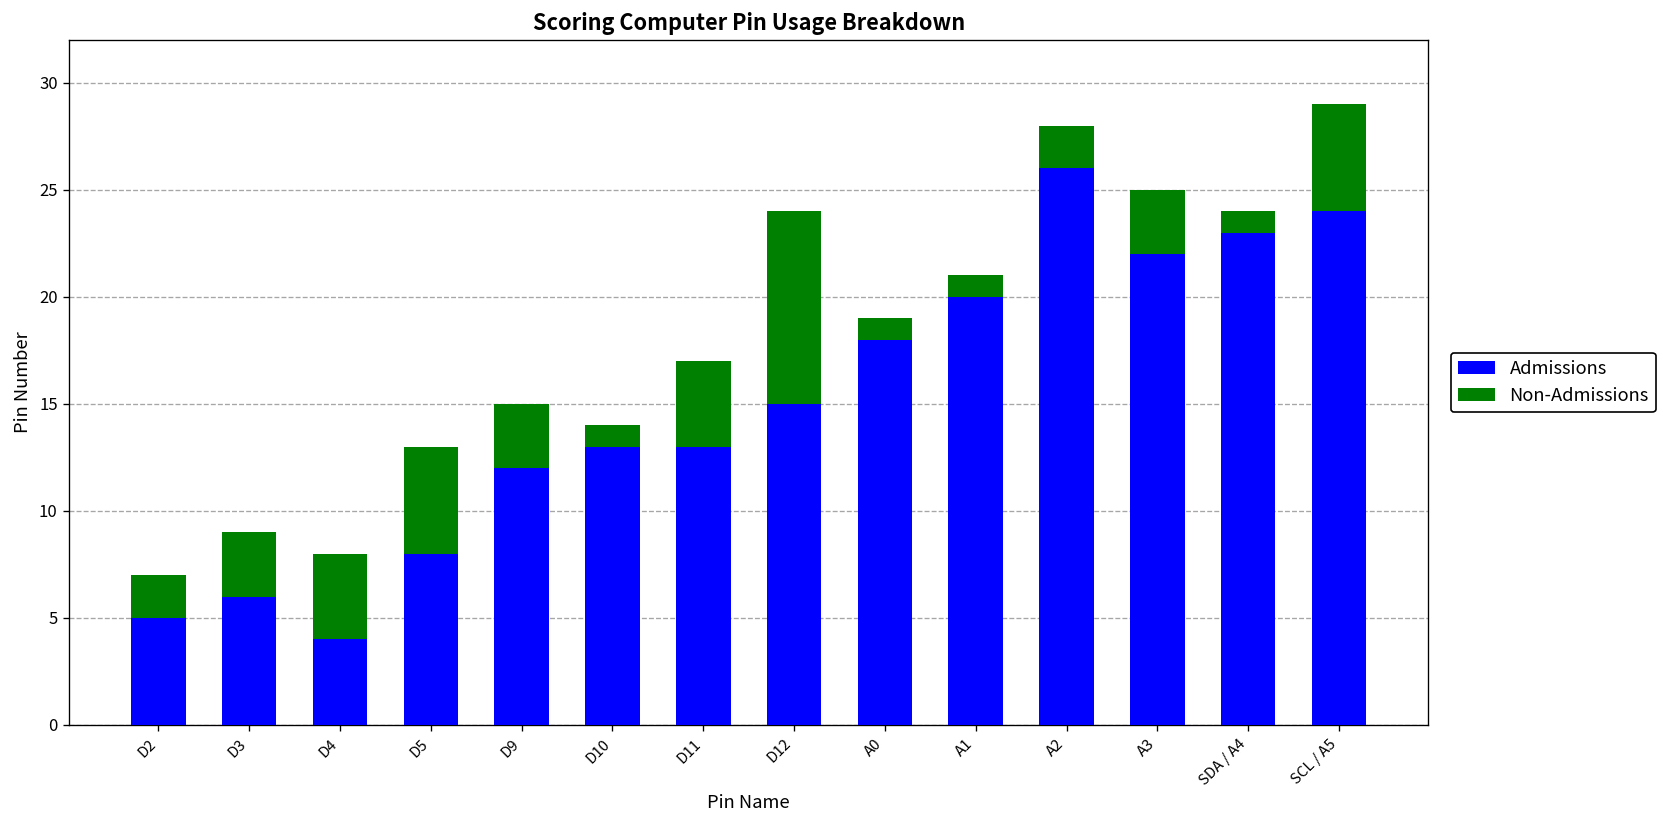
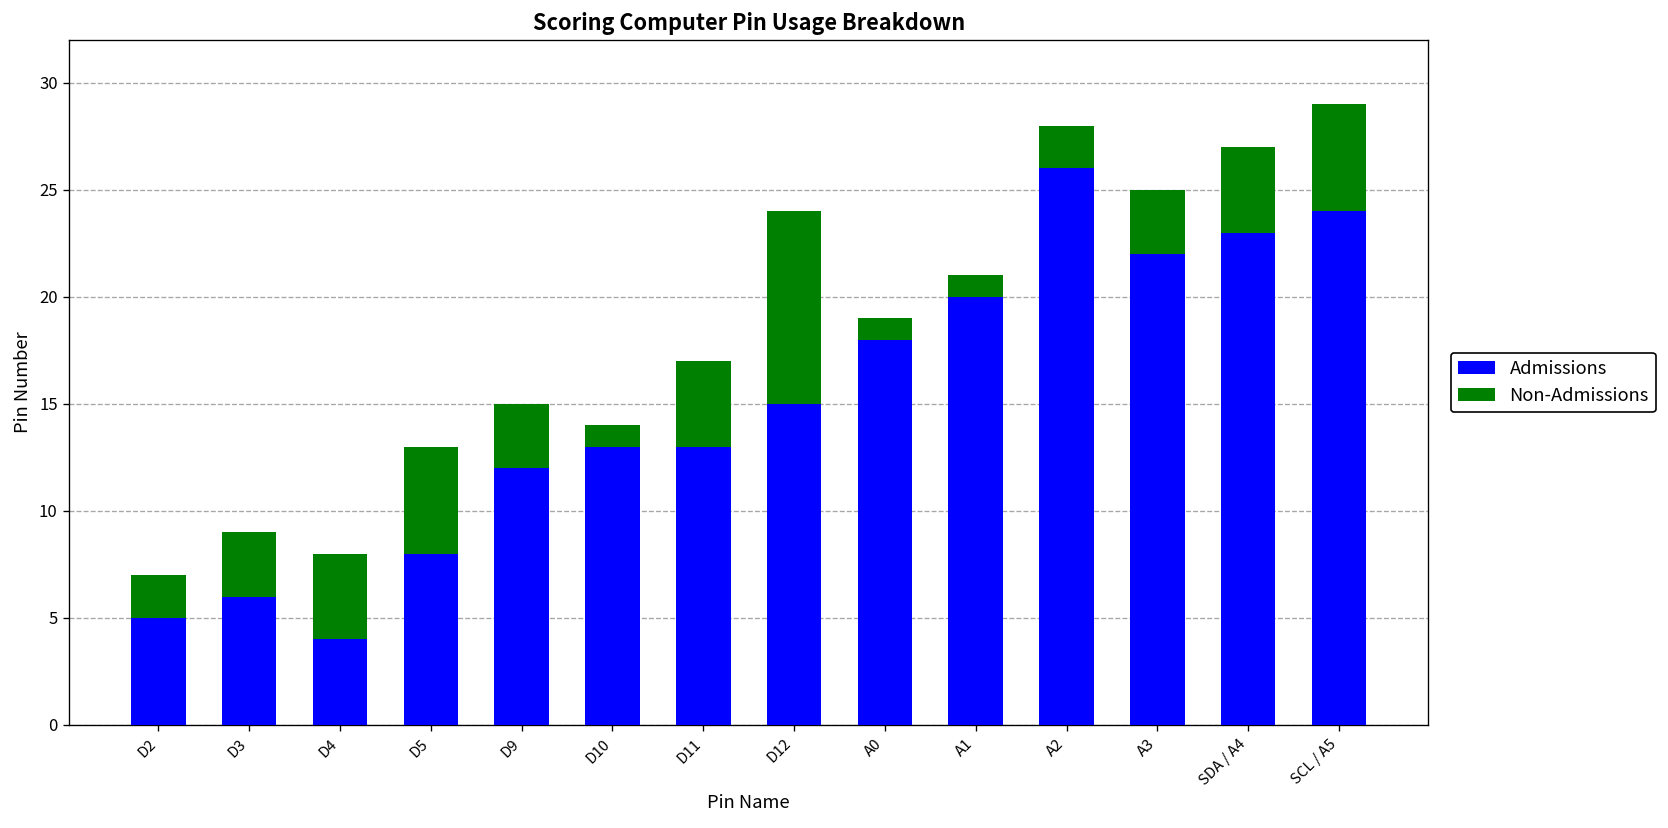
Non-Admissions, SDA / A4: 1 -> 4
